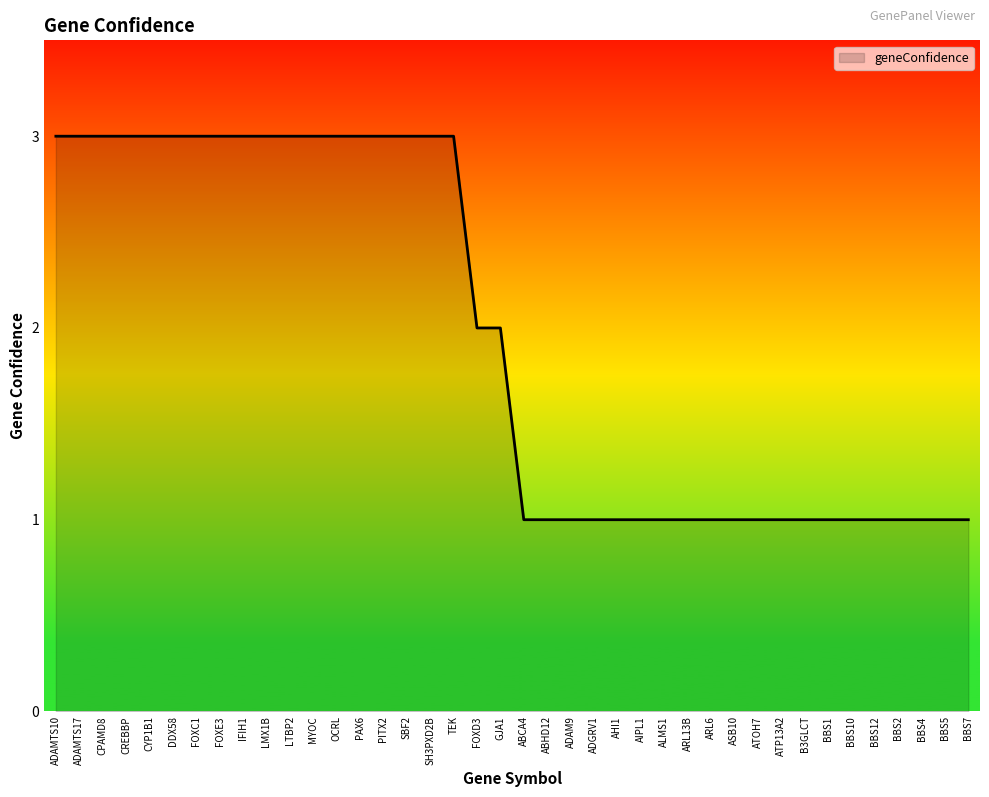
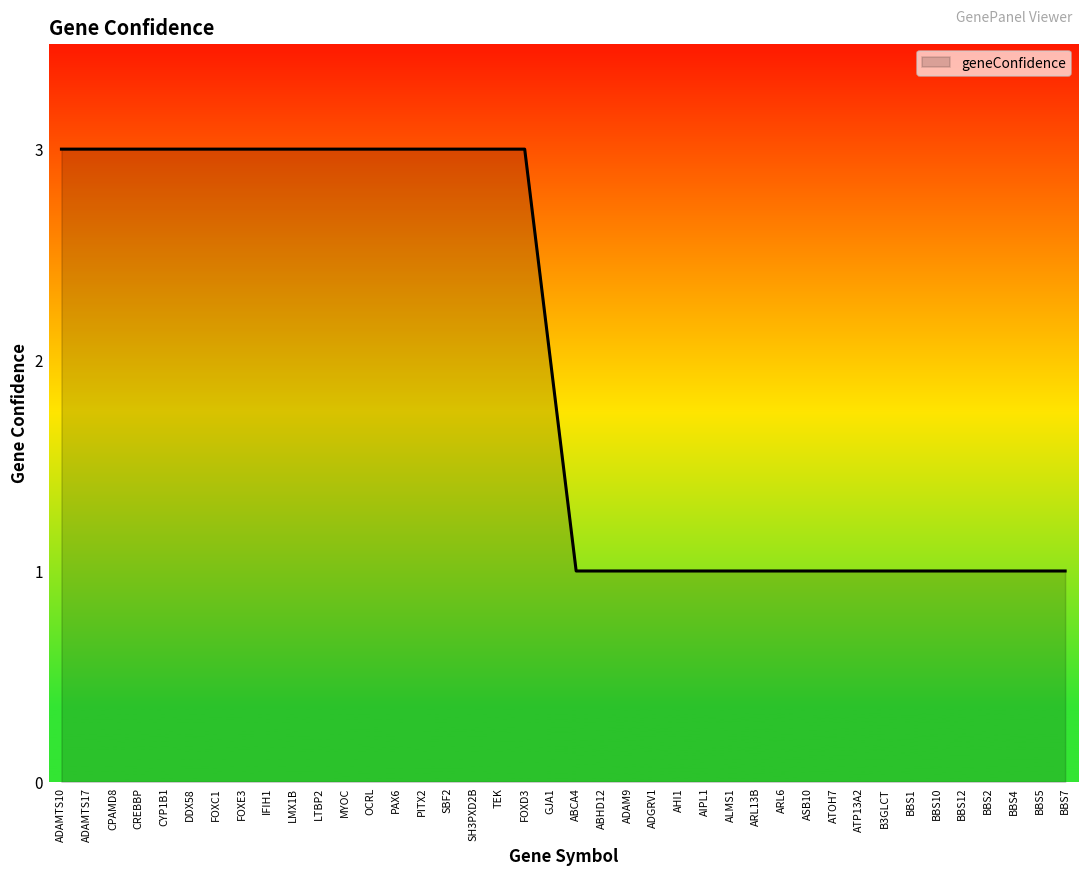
FOXD3: 2 -> 3
